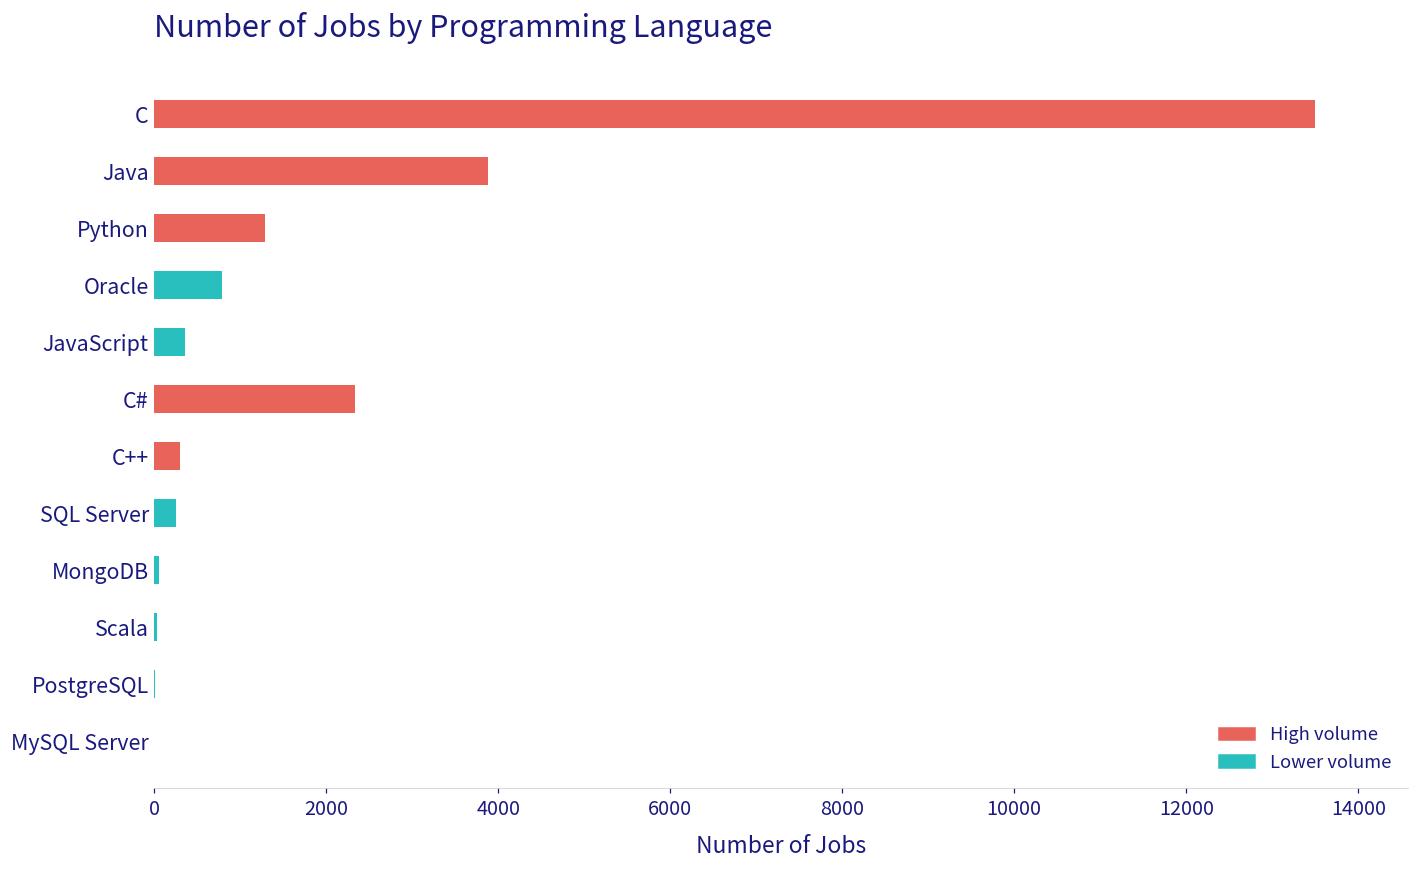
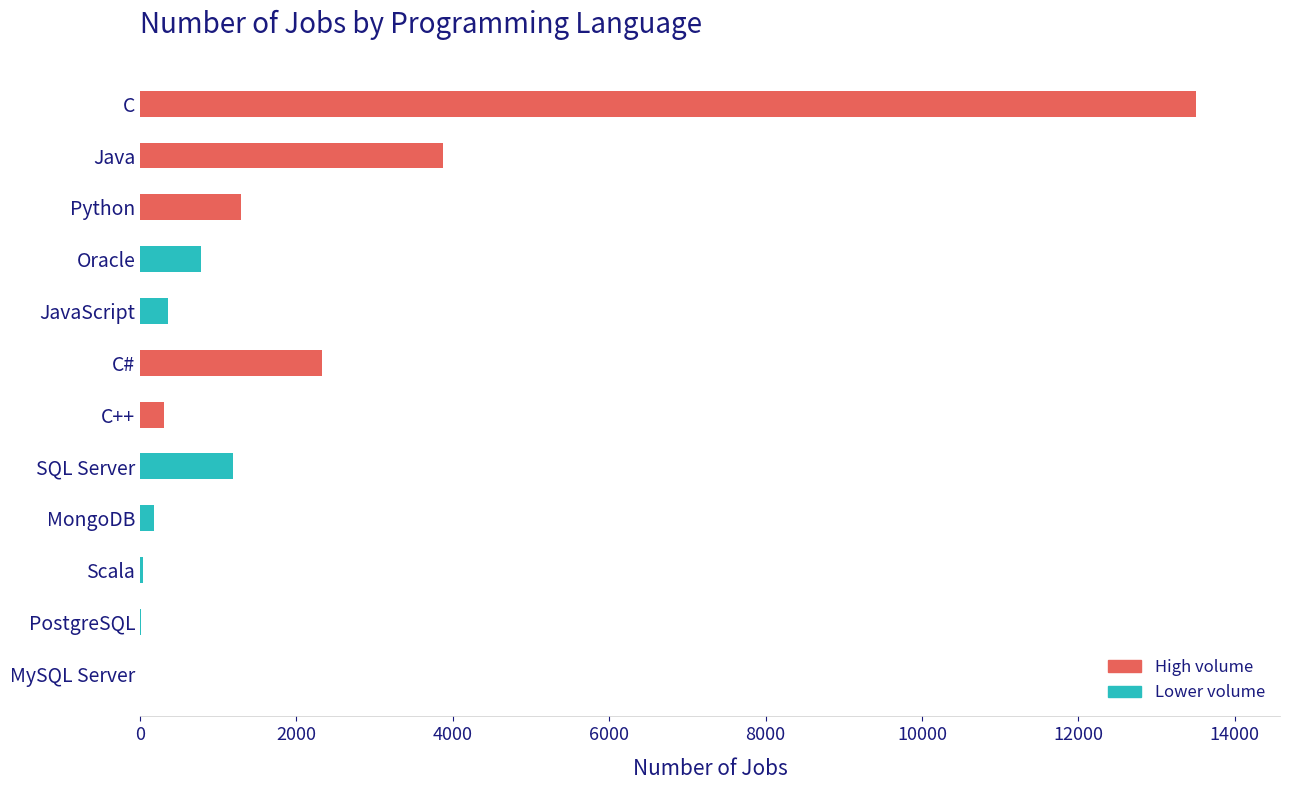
SQL Server: 300 -> 1200
MongoDB: 100 -> 200
